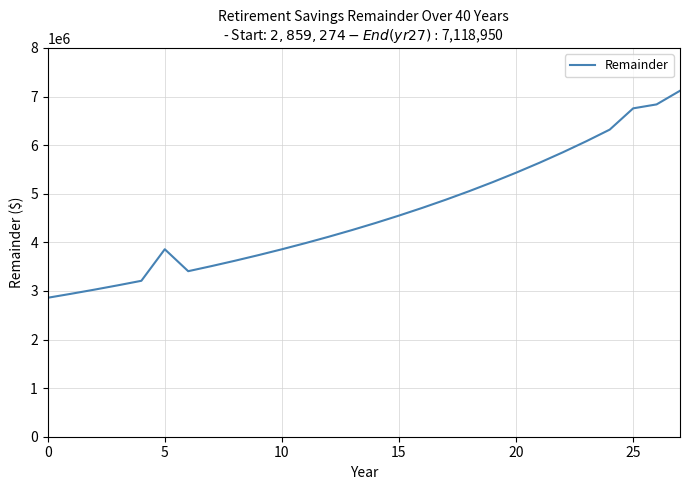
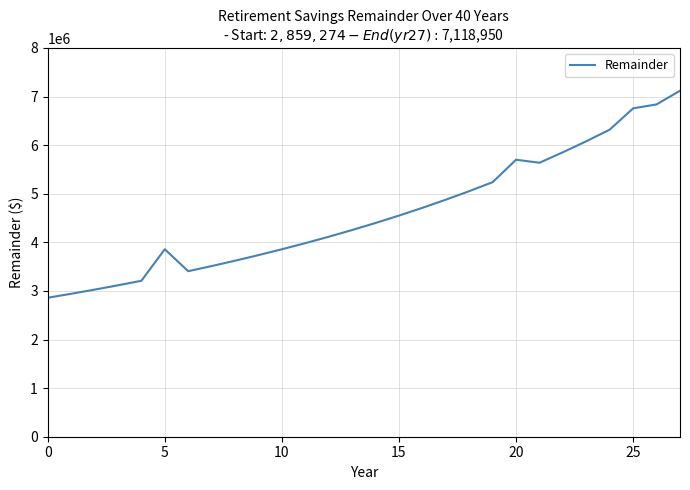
20: 5400000 -> 5700000
